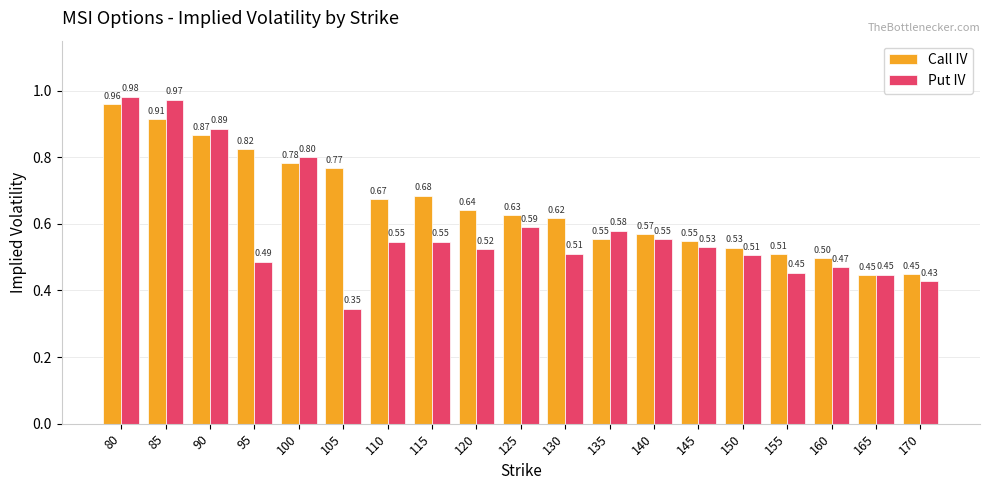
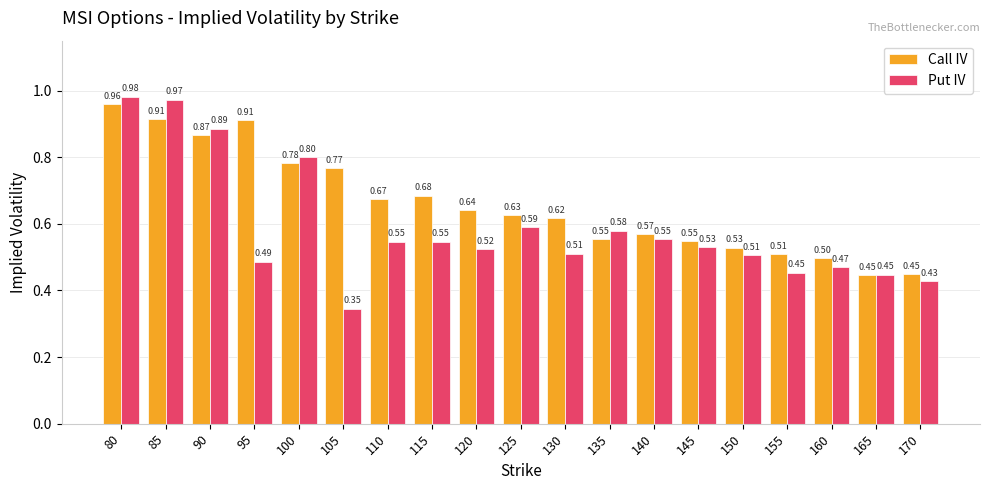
Call IV, 95: 0.82 -> 0.91
